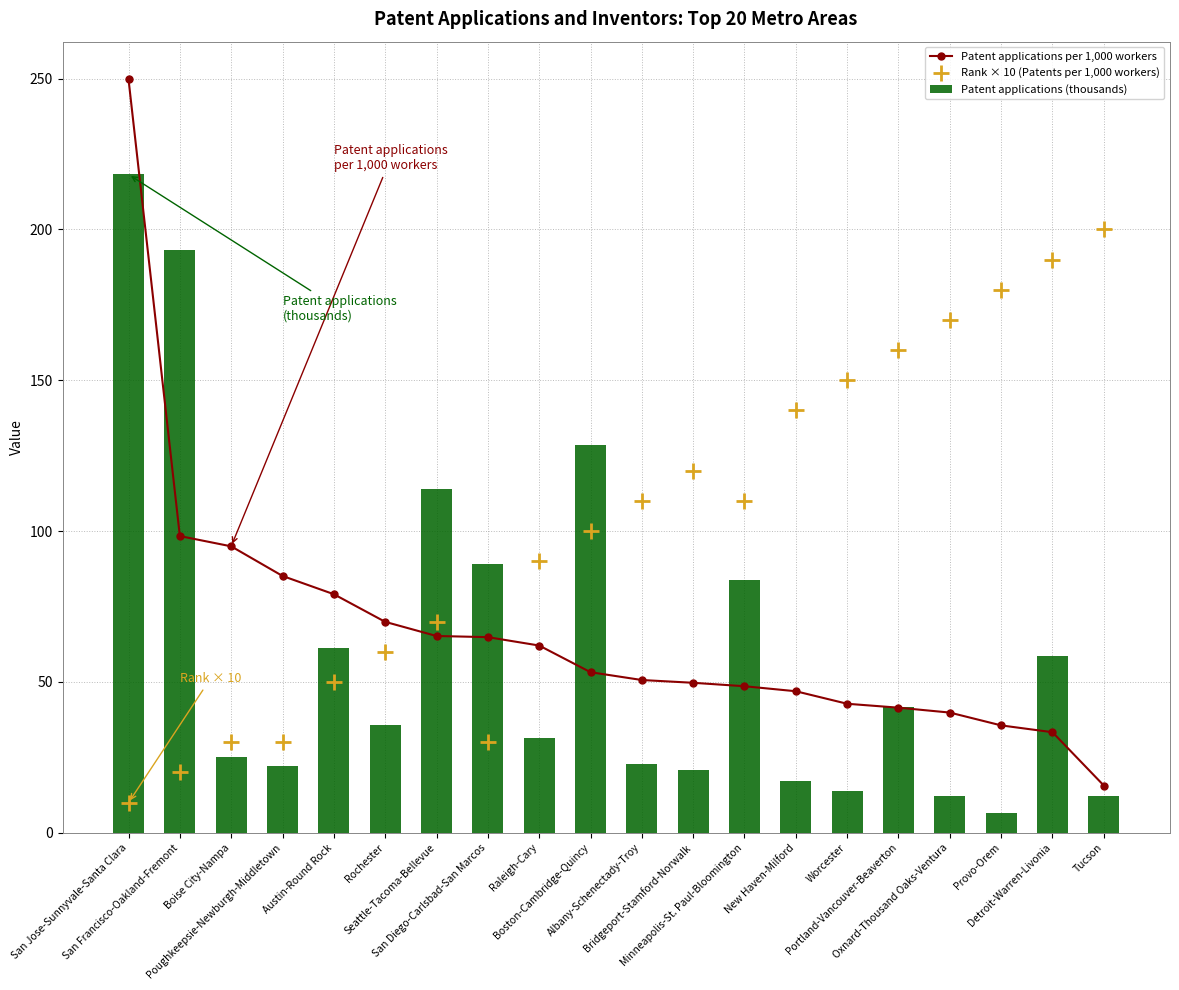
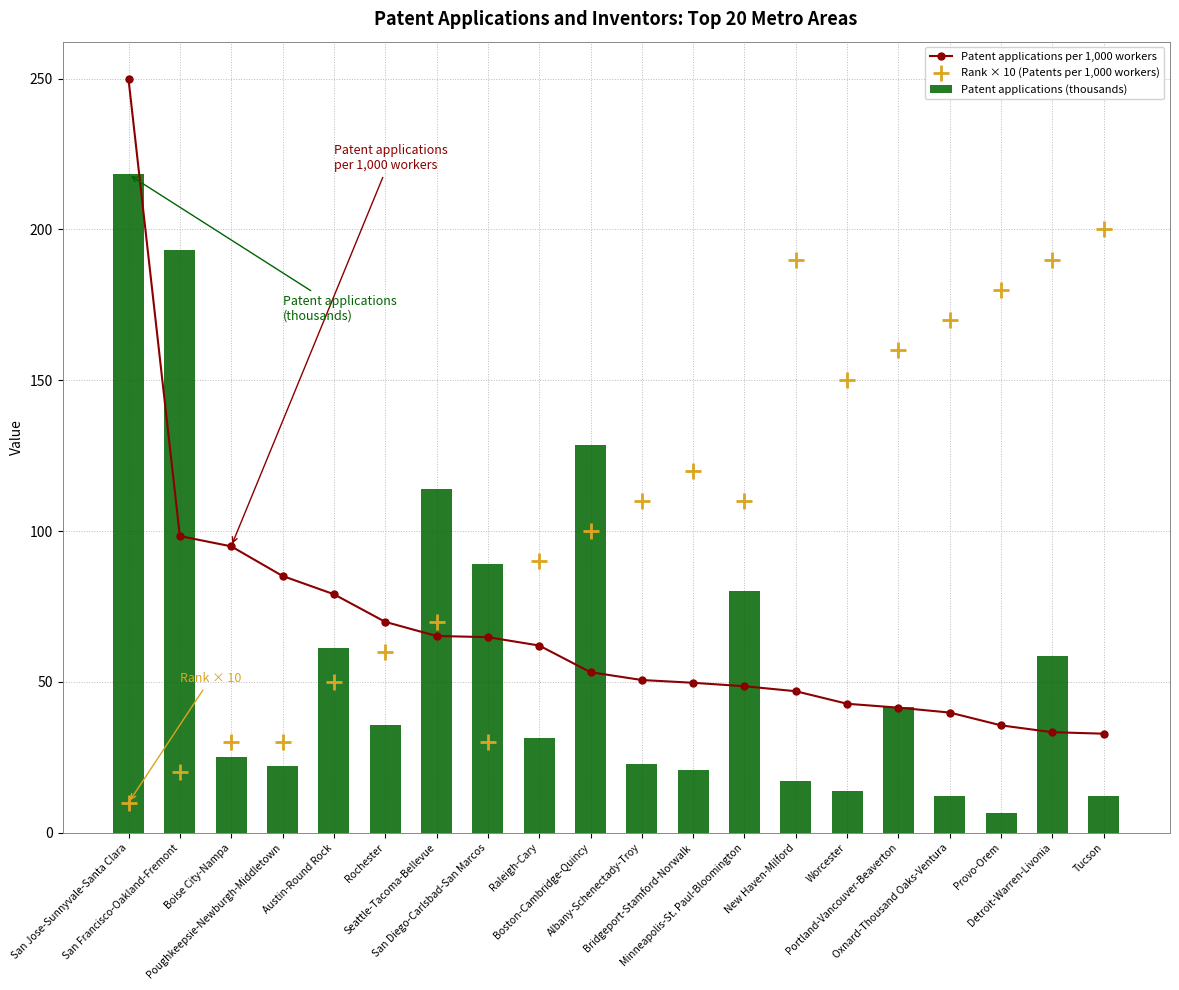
Patent applications (thousands), Minneapolis-St. Paul-Bloomington: 84 -> 80
Rank × 10 (Patents per 1,000 workers), New Haven-Milford: 140 -> 190
Patent applications per 1,000 workers, Tucson: 16 -> 33
